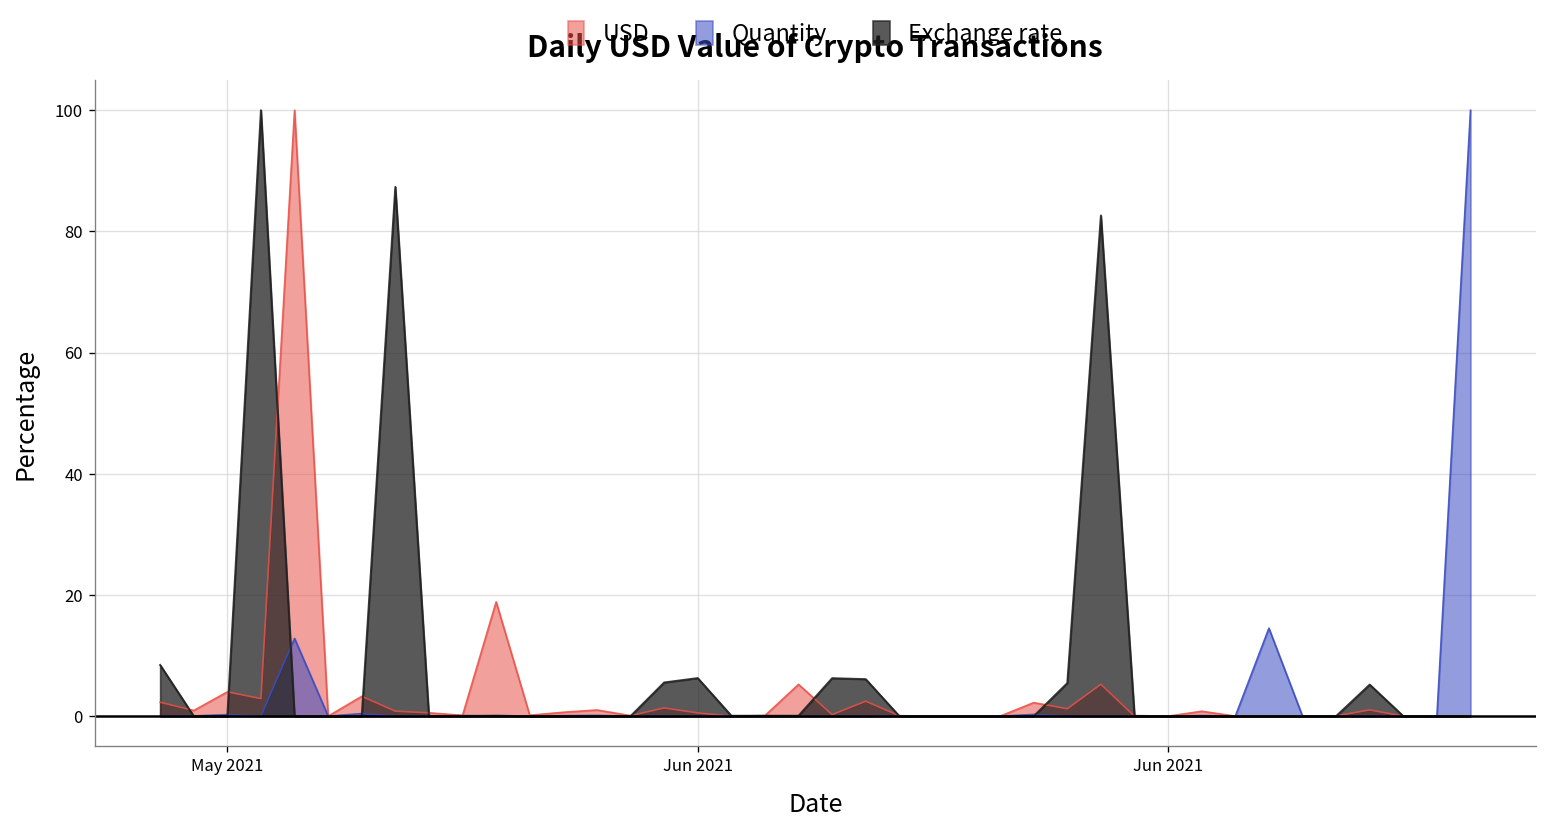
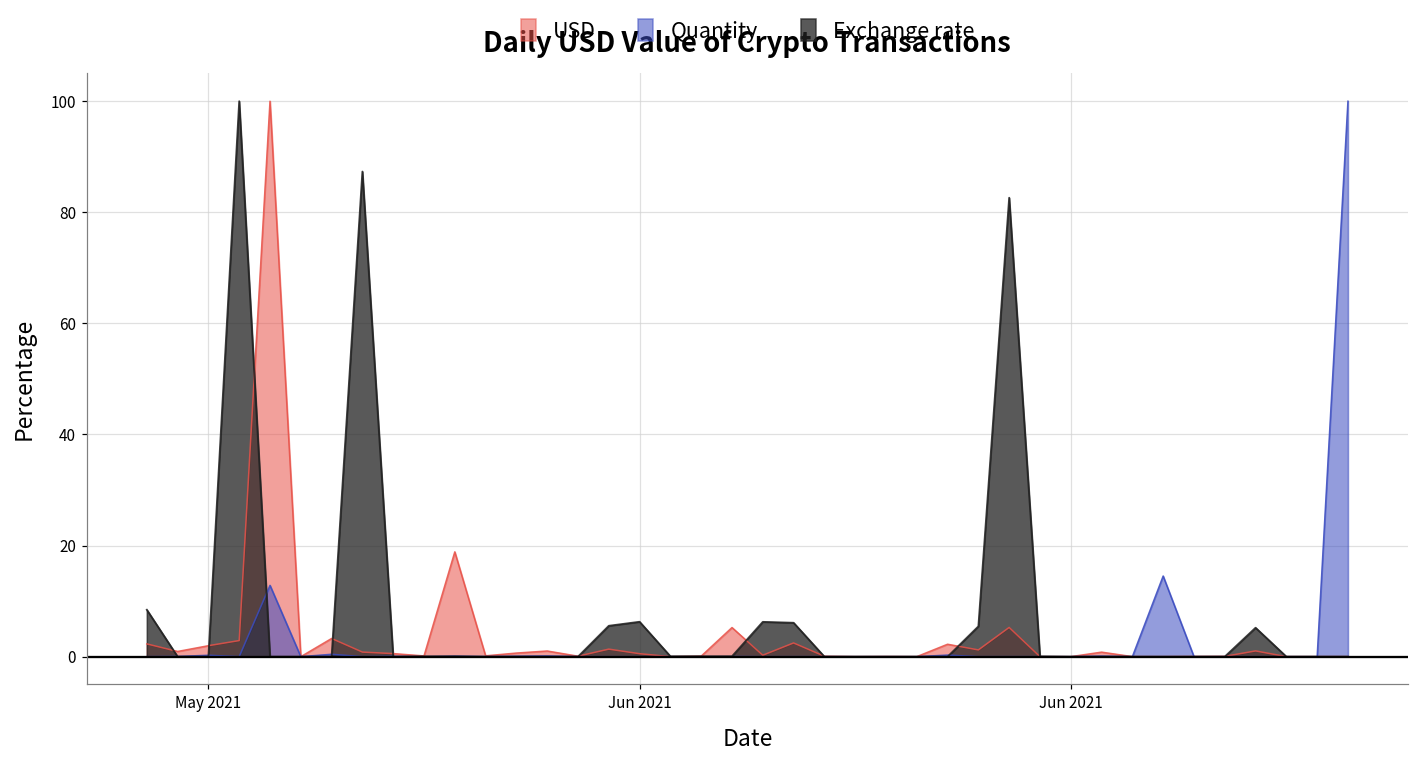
USD, May 2021: 4 -> 2
